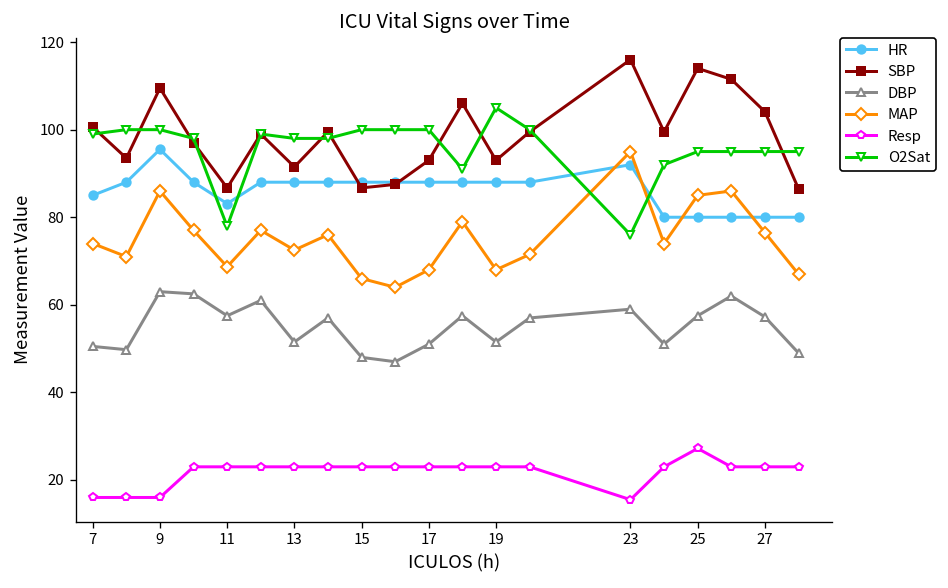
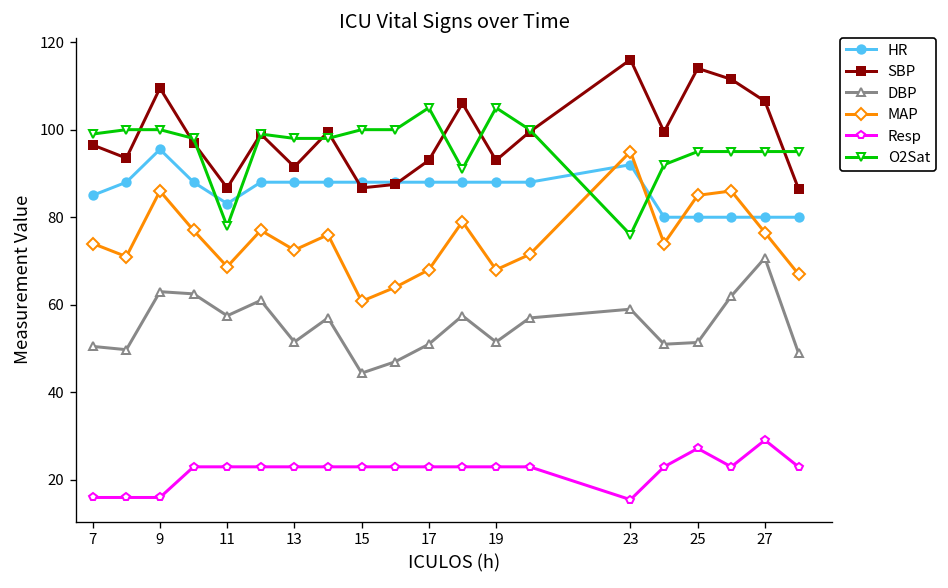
SBP, 7: 101 -> 97
DBP, 15: 48 -> 44
MAP, 15: 66 -> 61
O2Sat, 17: 100 -> 105
DBP, 25: 58 -> 51
SBP, 27: 104 -> 107
DBP, 27: 57 -> 71
Resp, 27: 23 -> 29
